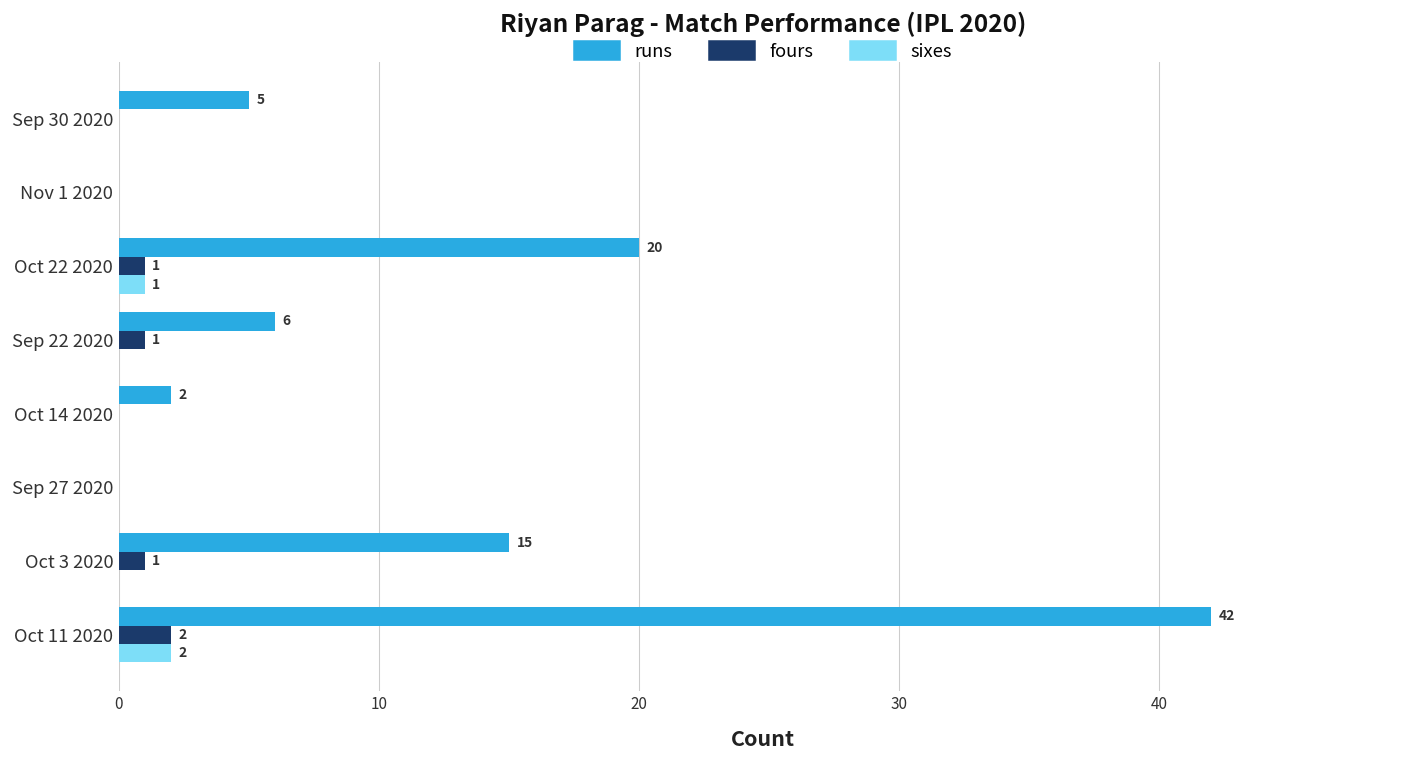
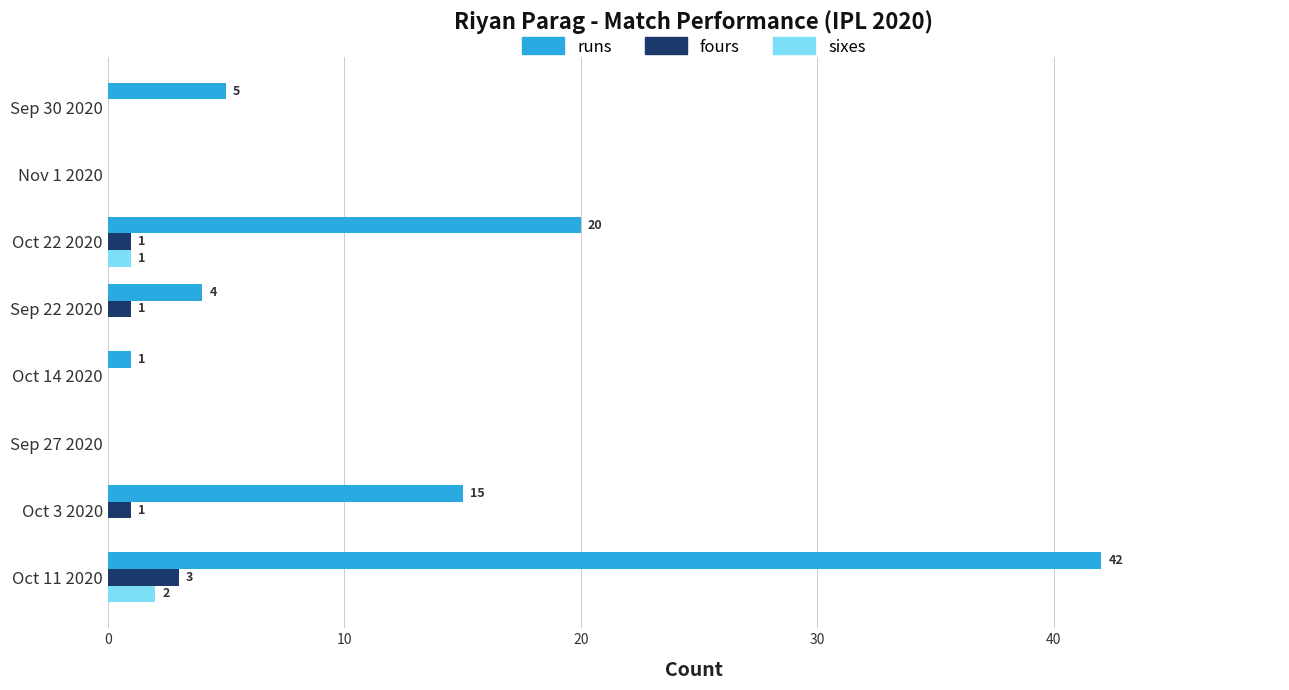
runs, Sep 22 2020: 6 -> 4
runs, Oct 14 2020: 2 -> 1
fours, Oct 11 2020: 2 -> 3
